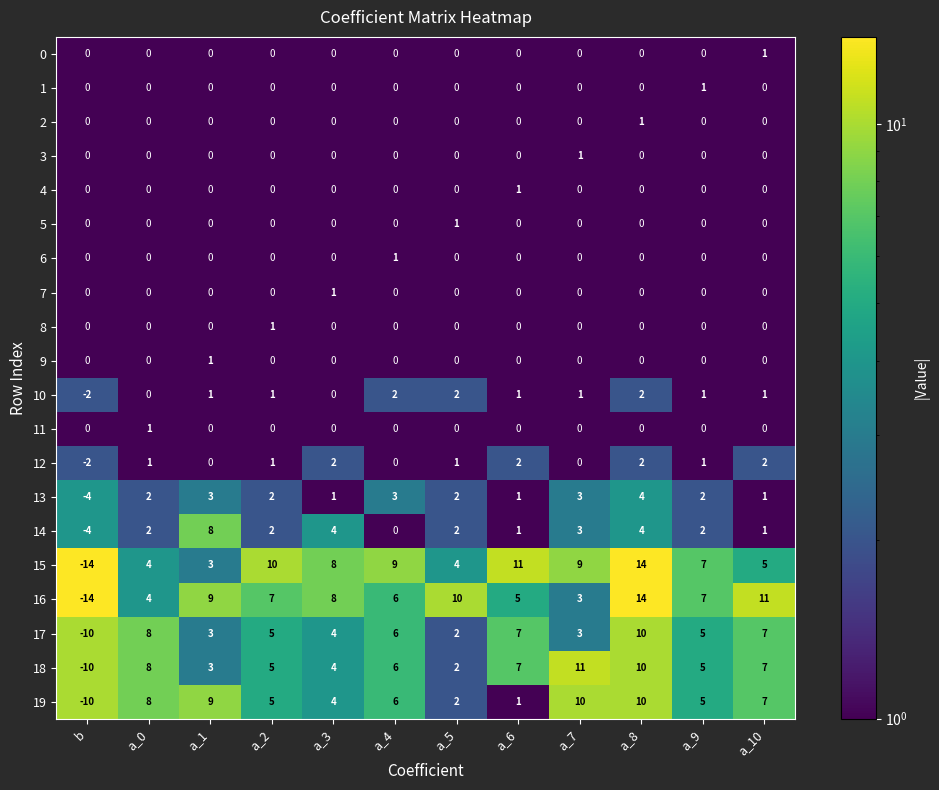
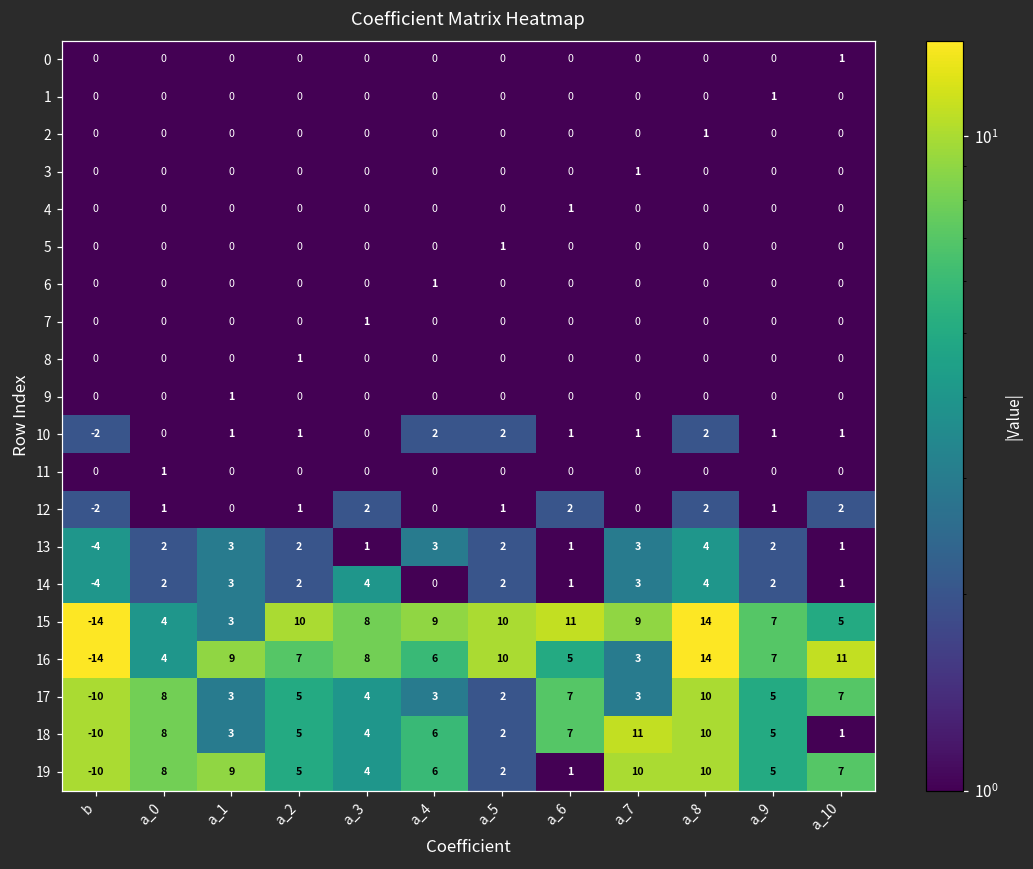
14, a_1: 8 -> 3
15, a_5: 4 -> 10
17, a_4: 6 -> 3
18, a_10: 7 -> 1
